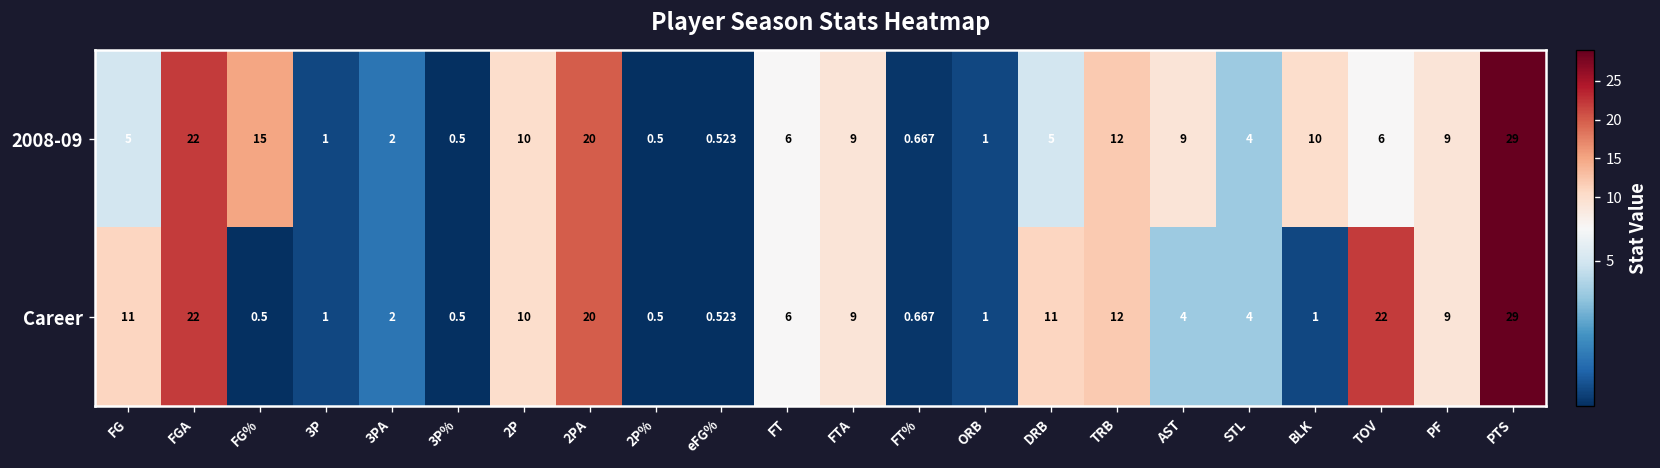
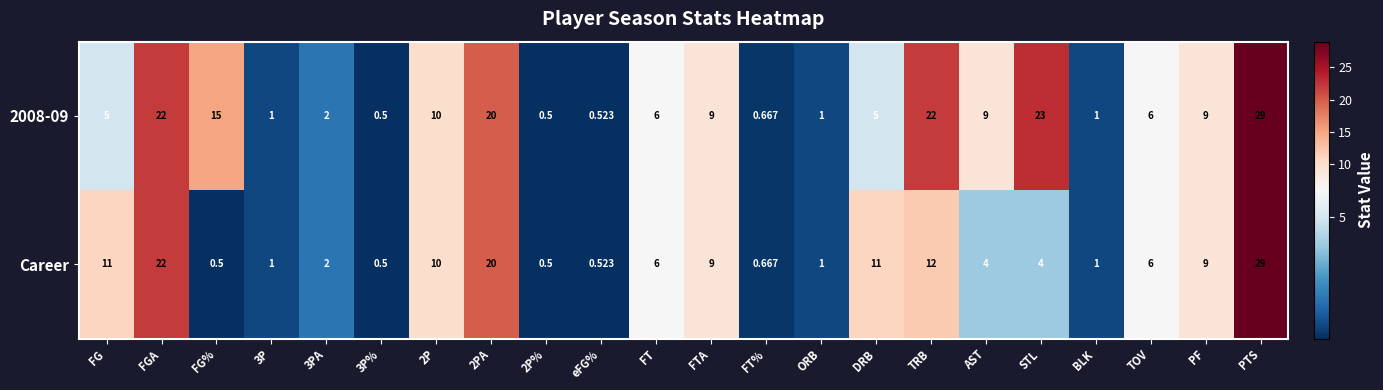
2008-09, TRB: 12 -> 22
2008-09, STL: 4 -> 23
2008-09, BLK: 10 -> 1
Career, TOV: 22 -> 6
